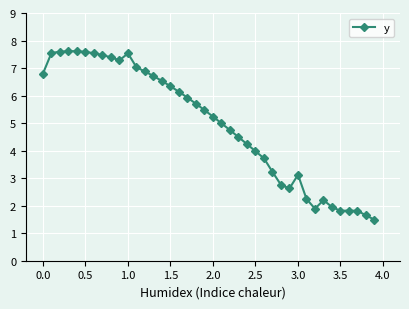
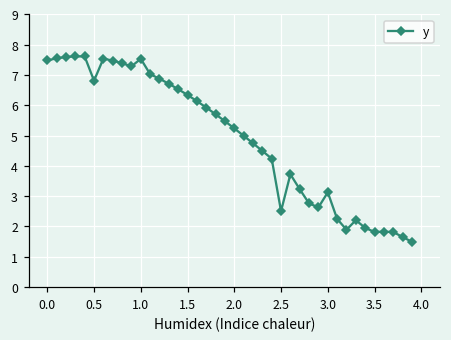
0.0: 6.8 -> 7.5
0.5: 7.6 -> 6.8
2.5: 4.0 -> 2.5
